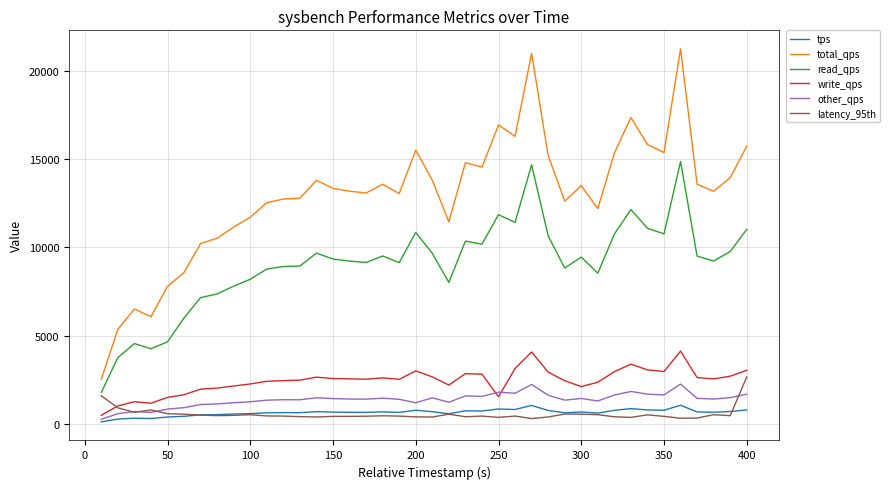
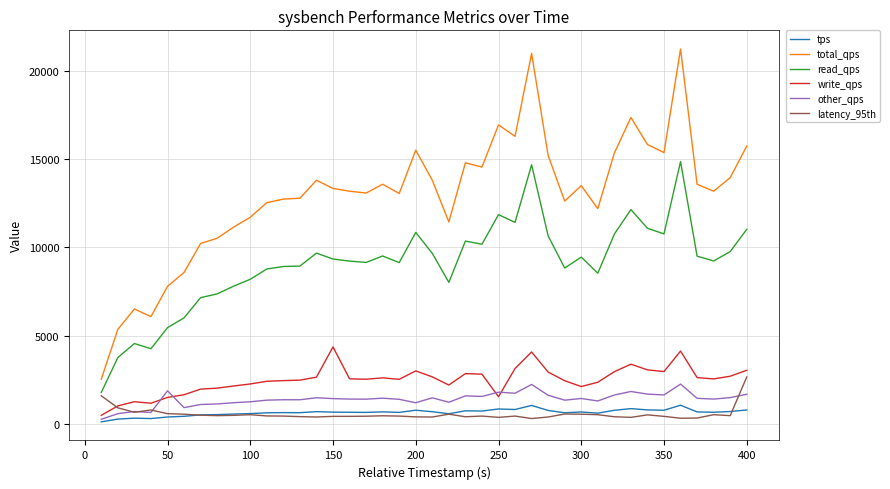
read_qps, 50: 4600 -> 5500
other_qps, 50: 800 -> 1900
write_qps, 150: 2600 -> 4400
